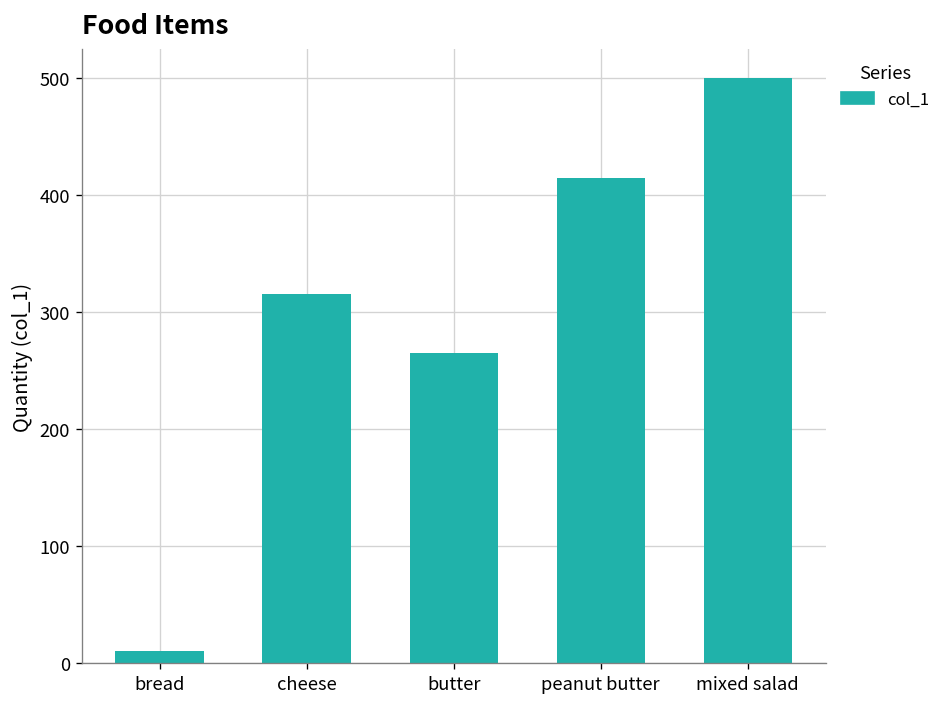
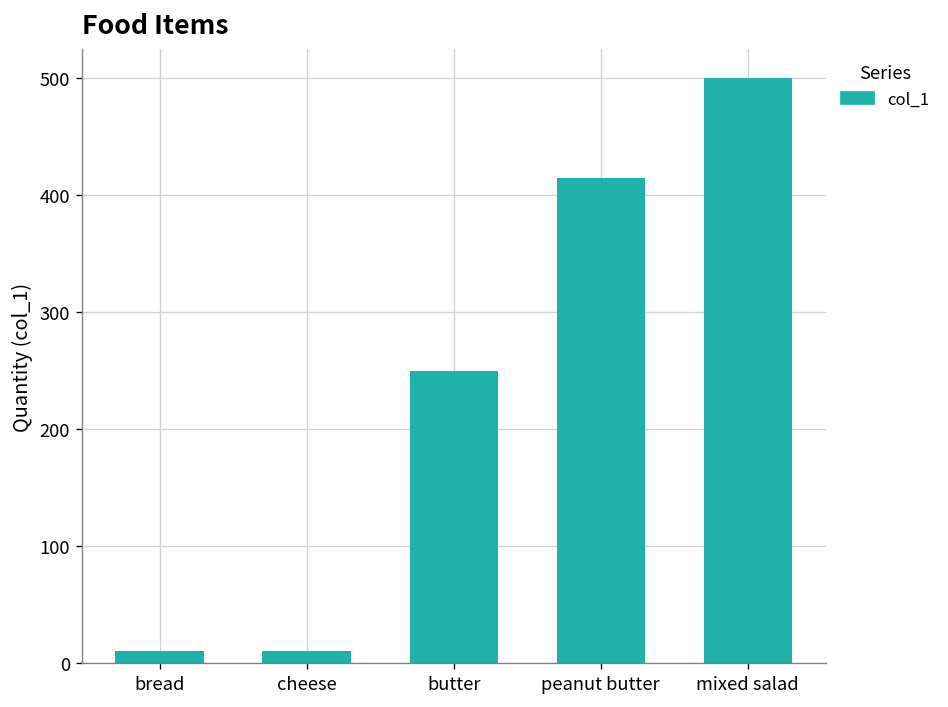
cheese: 320 -> 10
butter: 270 -> 250
